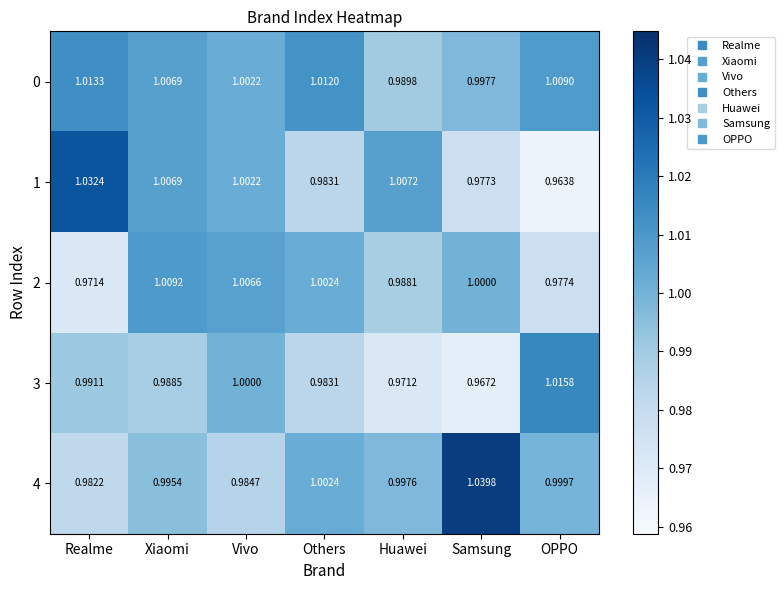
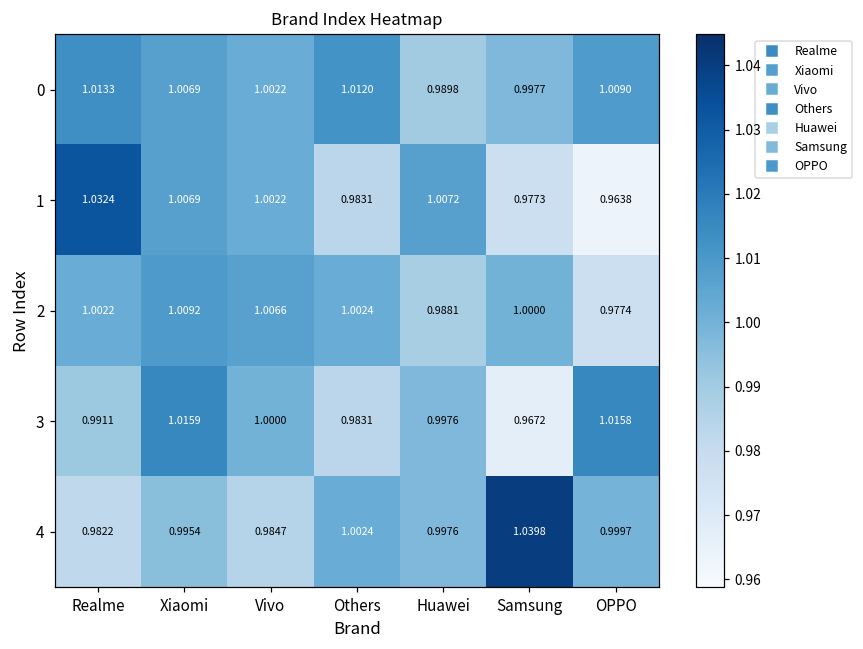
2, Realme: 0.9714 -> 1.0022
3, Xiaomi: 0.9885 -> 1.0159
3, Huawei: 0.9712 -> 0.9976
